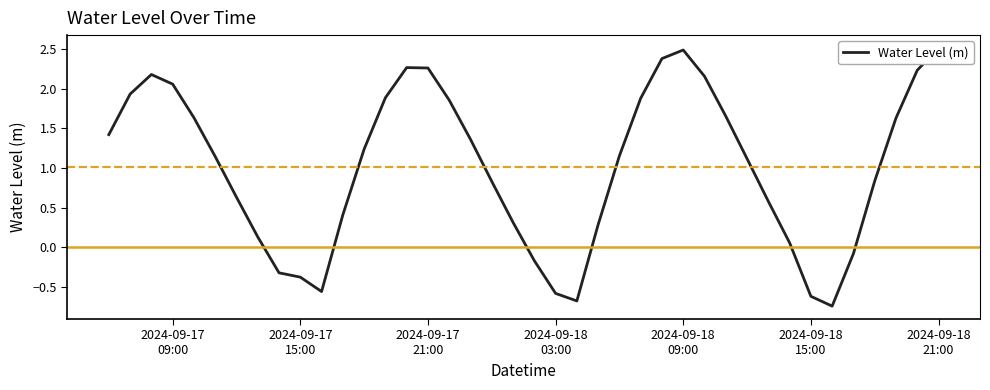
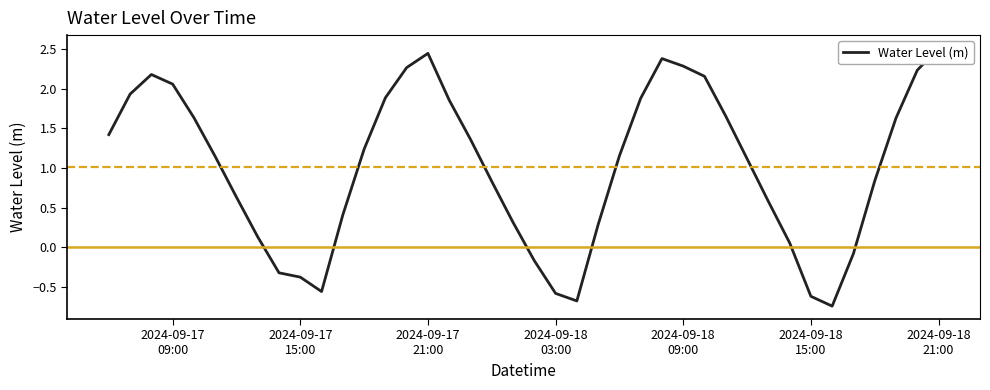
2024-09-17 21:00: 2.3 -> 2.4
2024-09-18 09:00: 2.5 -> 2.3
